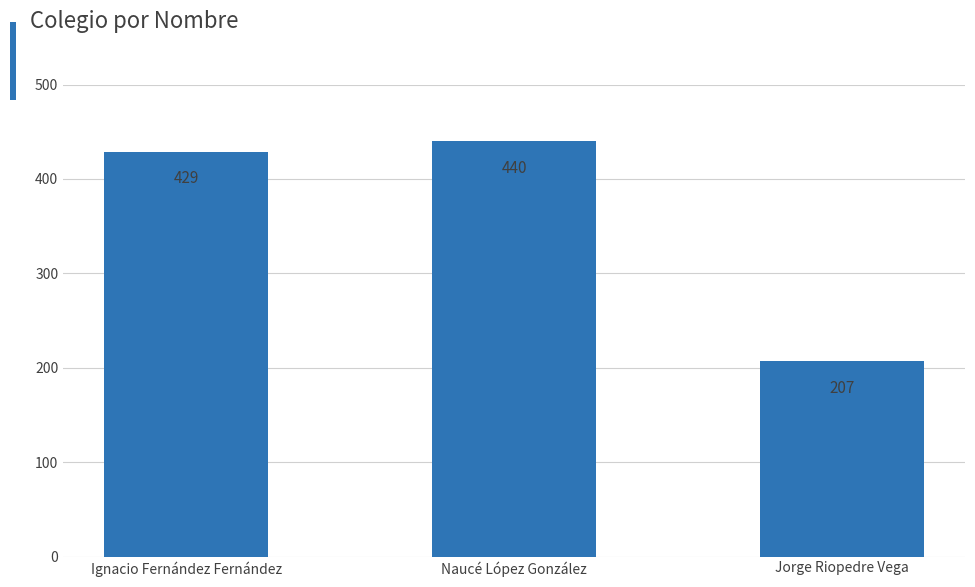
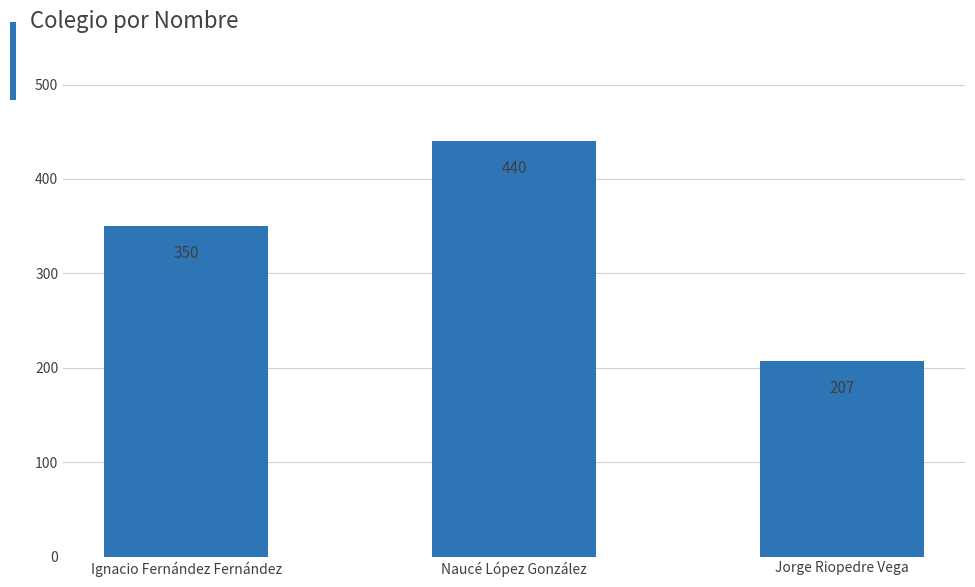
Ignacio Fernández Fernández: 429 -> 350
